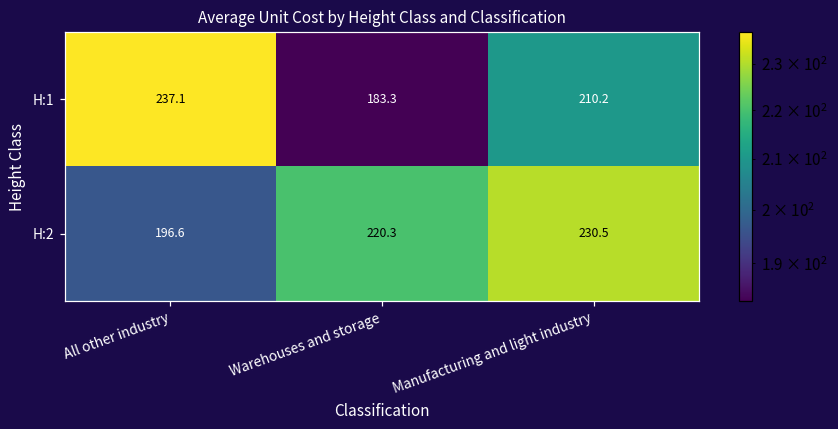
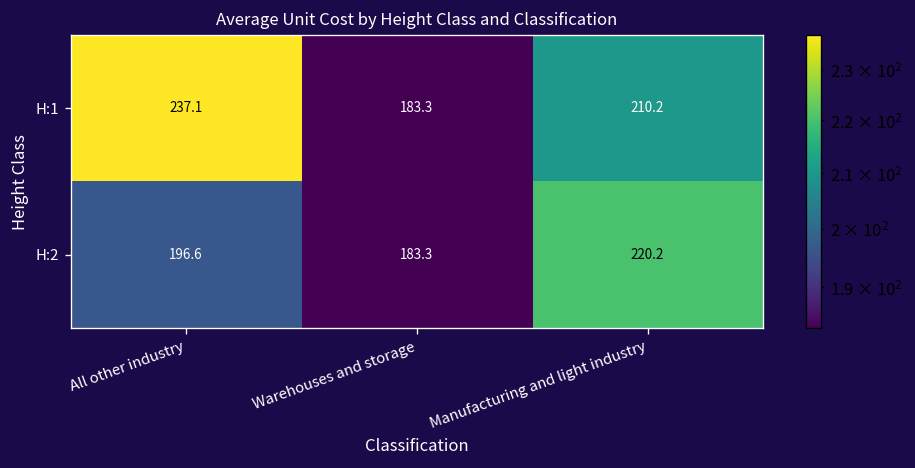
H:2, Warehouses and storage: 220.3 -> 183.3
H:2, Manufacturing and light industry: 230.5 -> 220.2
